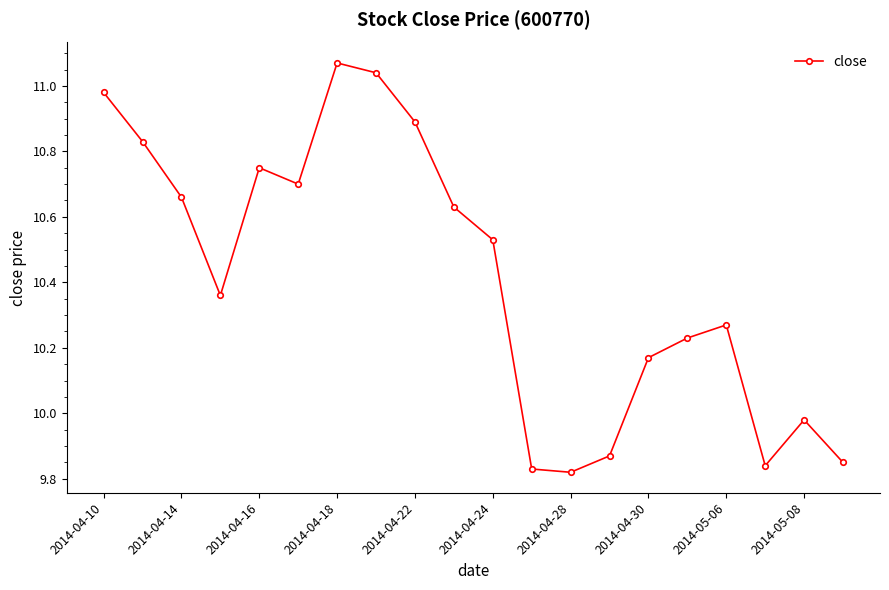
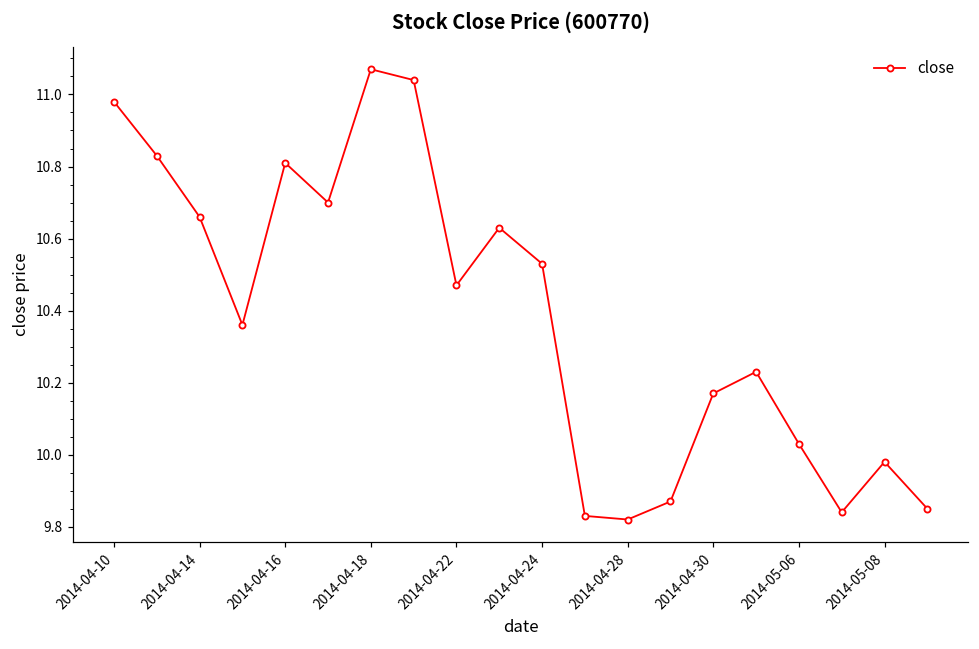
2014-04-16: 10.75 -> 10.81
2014-04-22: 10.89 -> 10.47
2014-05-06: 10.27 -> 10.03
